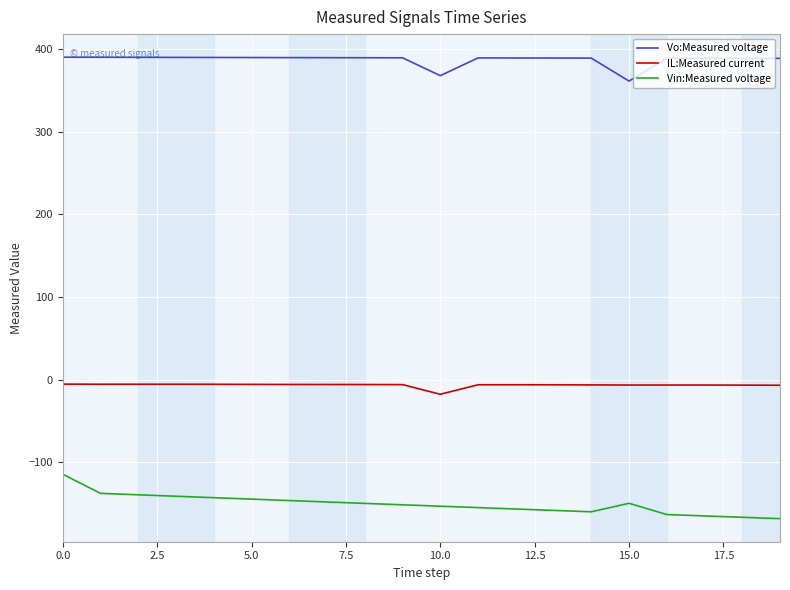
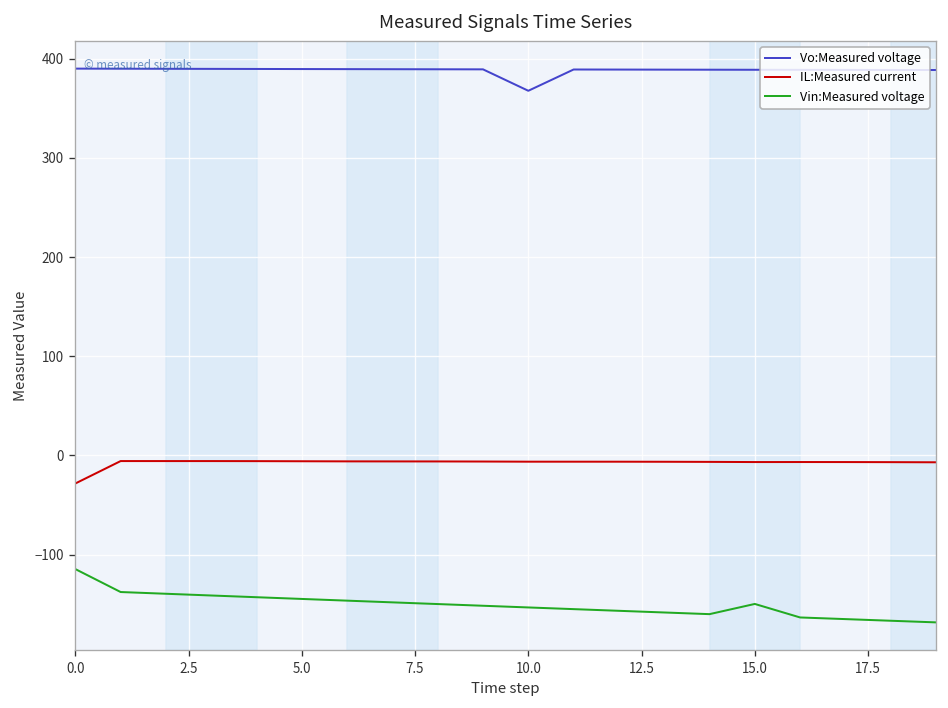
IL:Measured current, 0.0: -10 -> -30
IL:Measured current, 10.0: -20 -> -10
Vo:Measured voltage, 15.0: 360 -> 390
